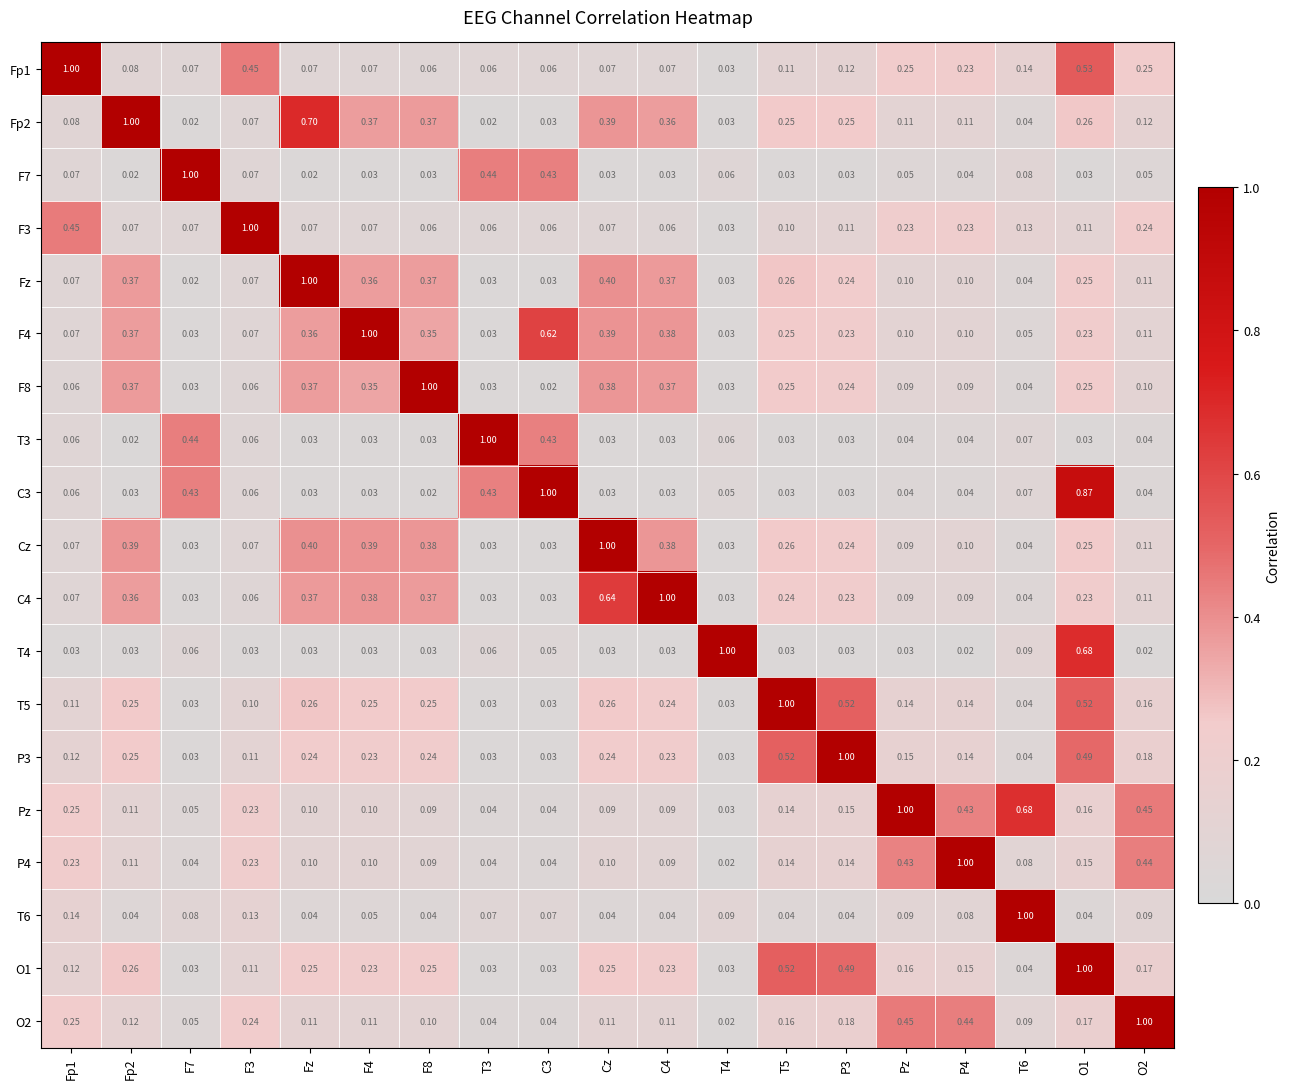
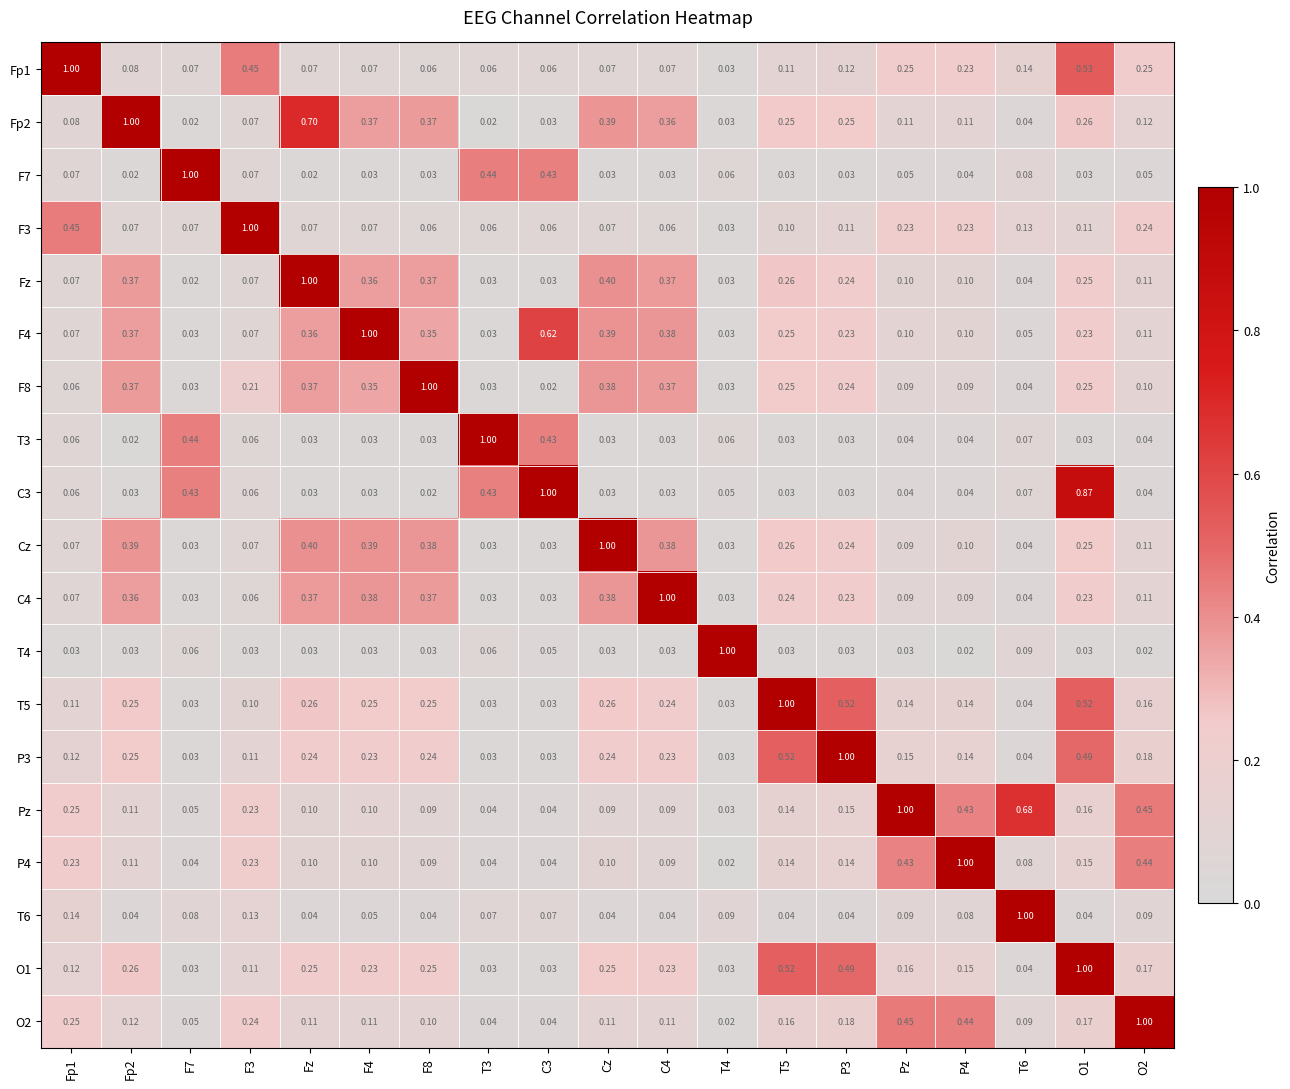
F8, F3: 0.06 -> 0.21
C4, Cz: 0.64 -> 0.38
T4, O1: 0.68 -> 0.03
